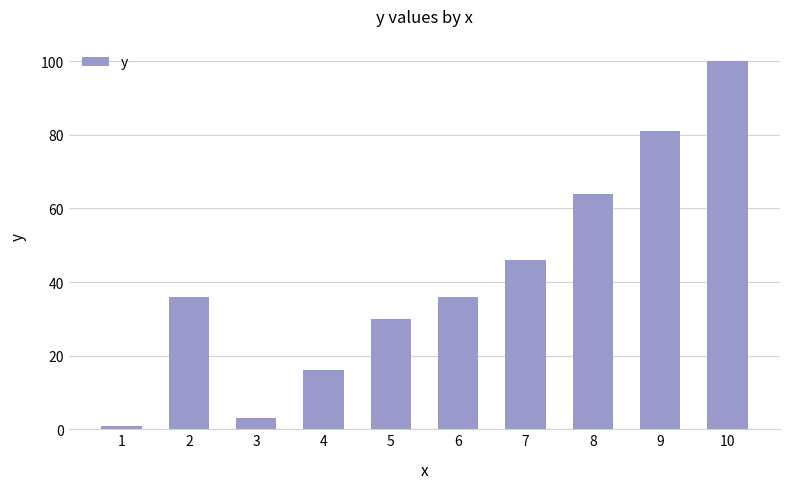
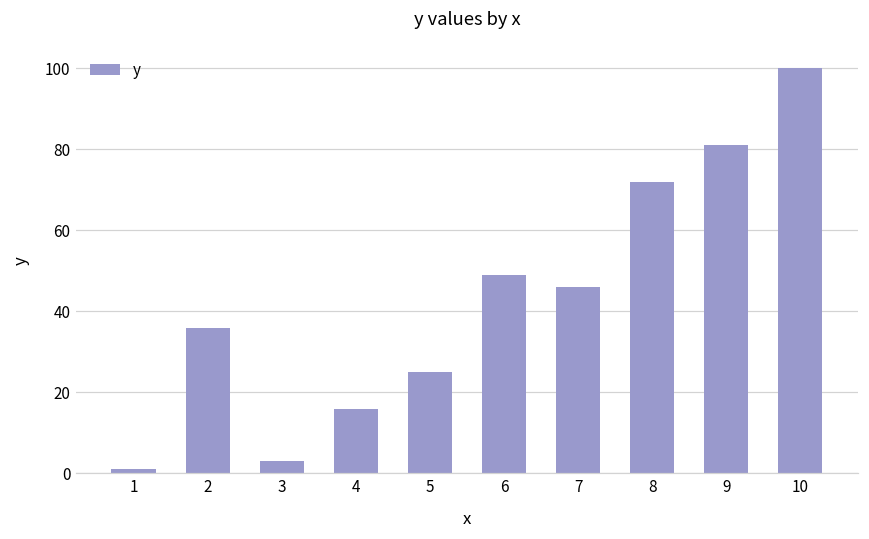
5: 30 -> 25
6: 36 -> 49
8: 64 -> 72
